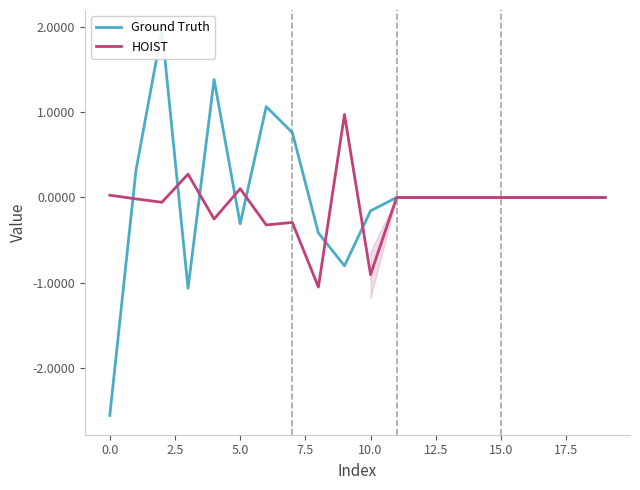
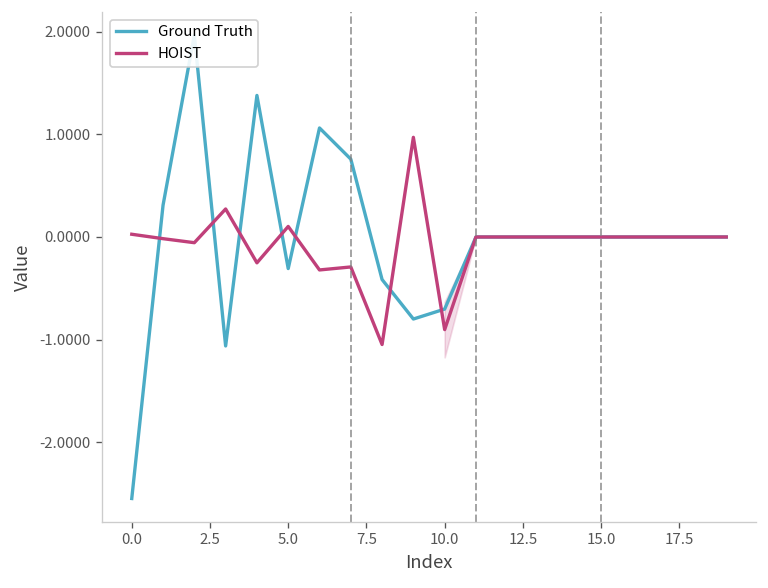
Ground Truth, 10.0: -0.2 -> -0.7
